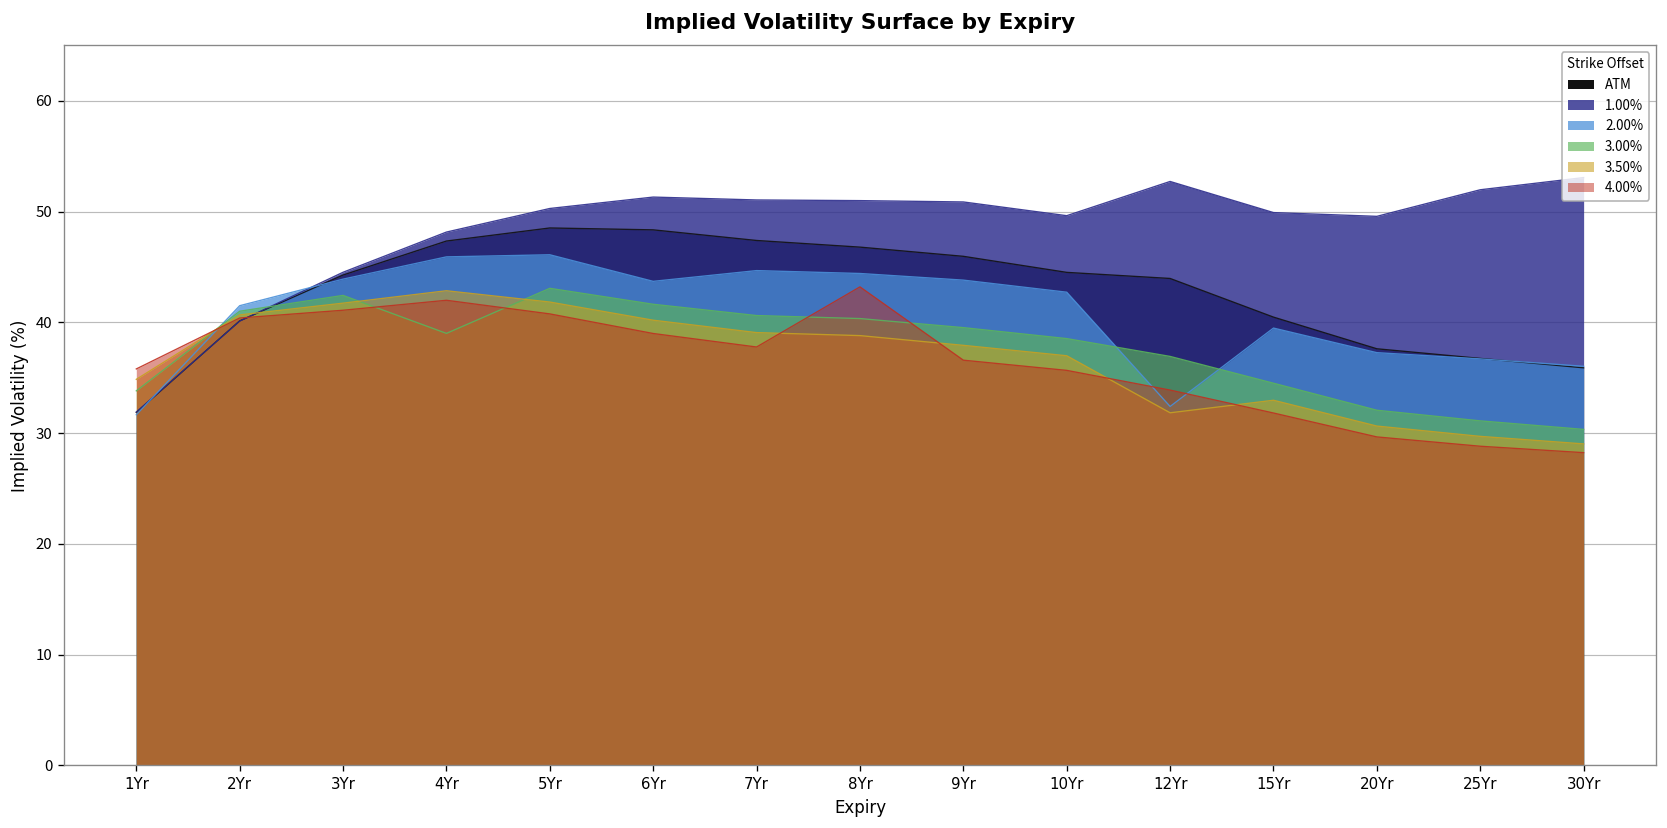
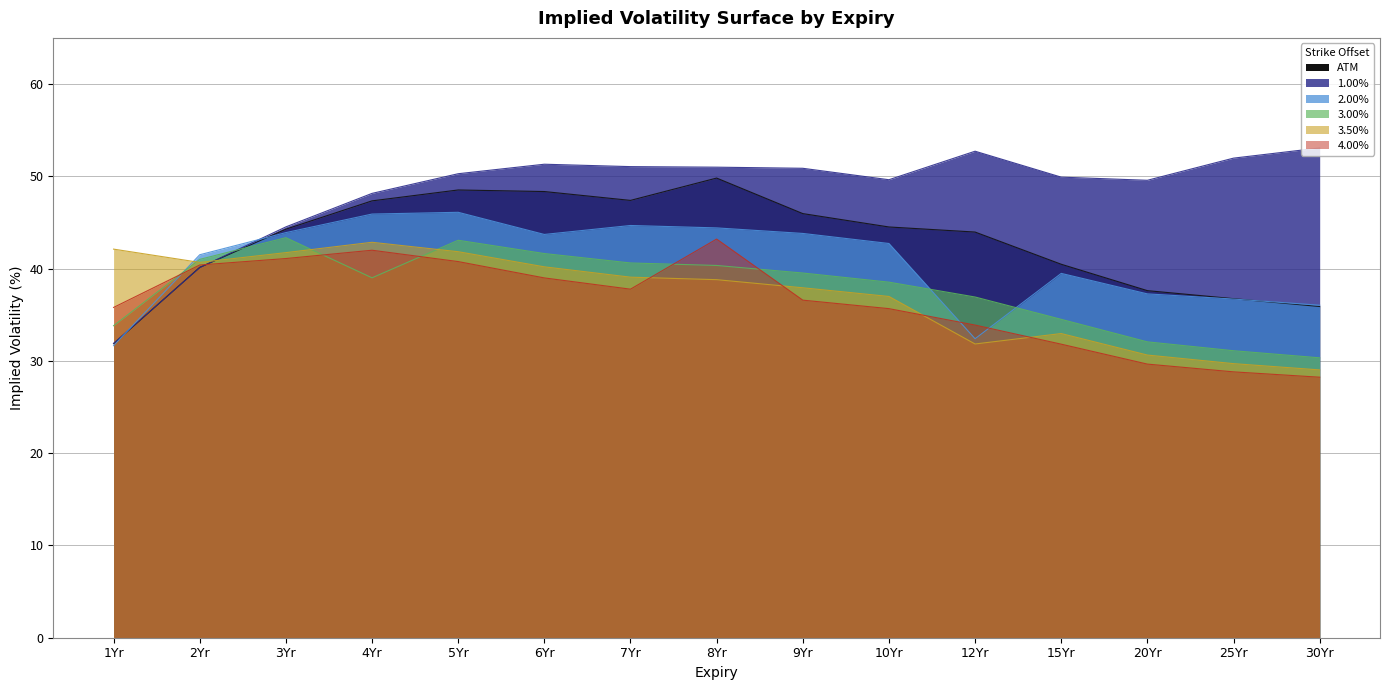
3.50%, 1Yr: 35 -> 42
3.00%, 3Yr: 42 -> 43
ATM, 8Yr: 47 -> 50
